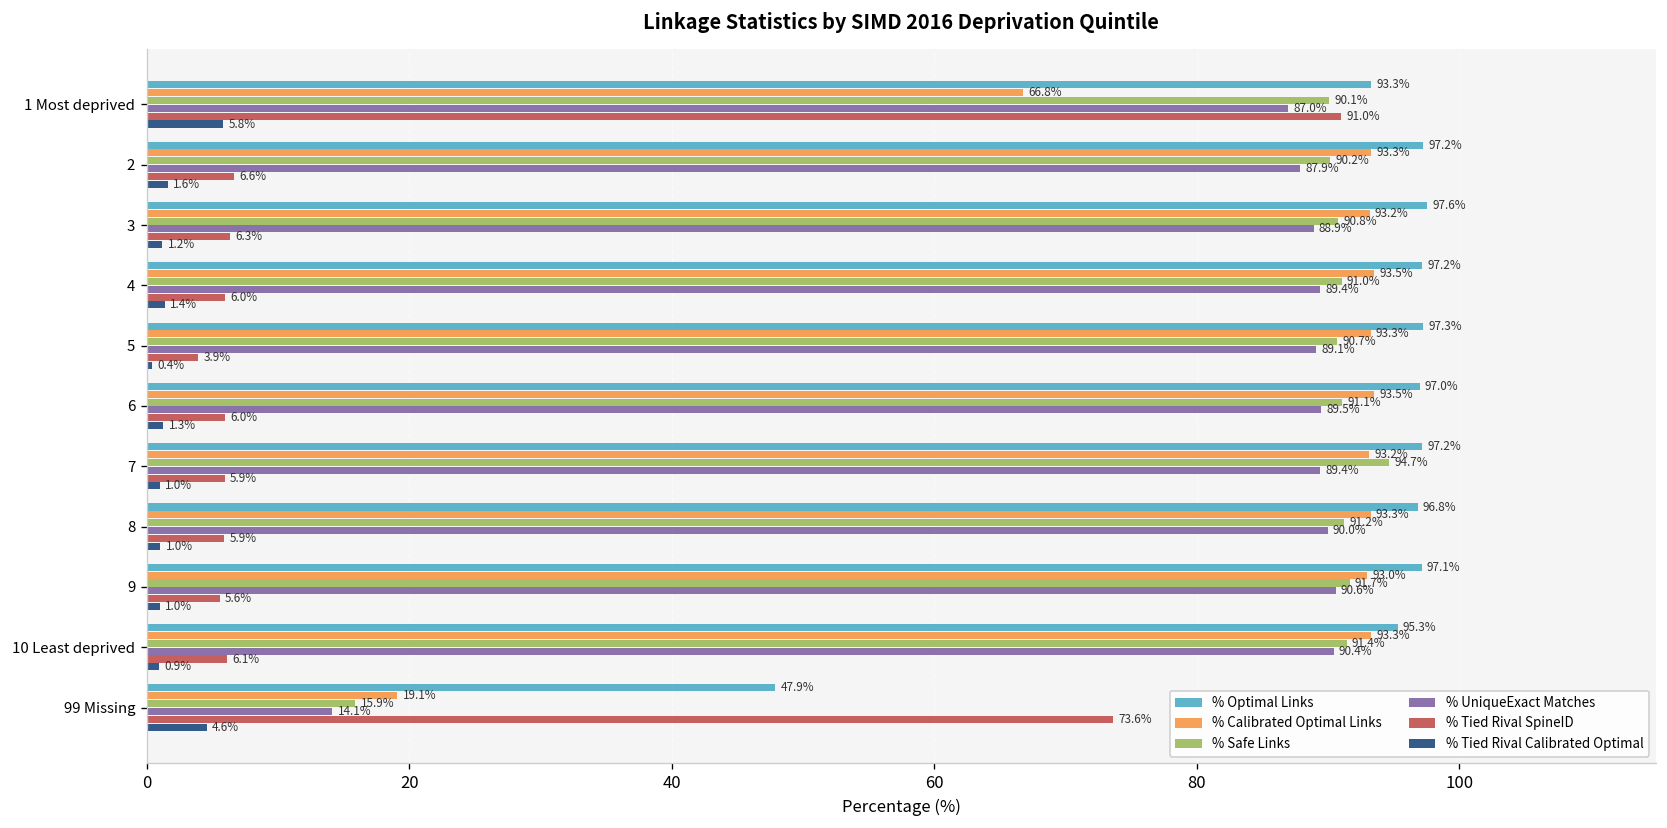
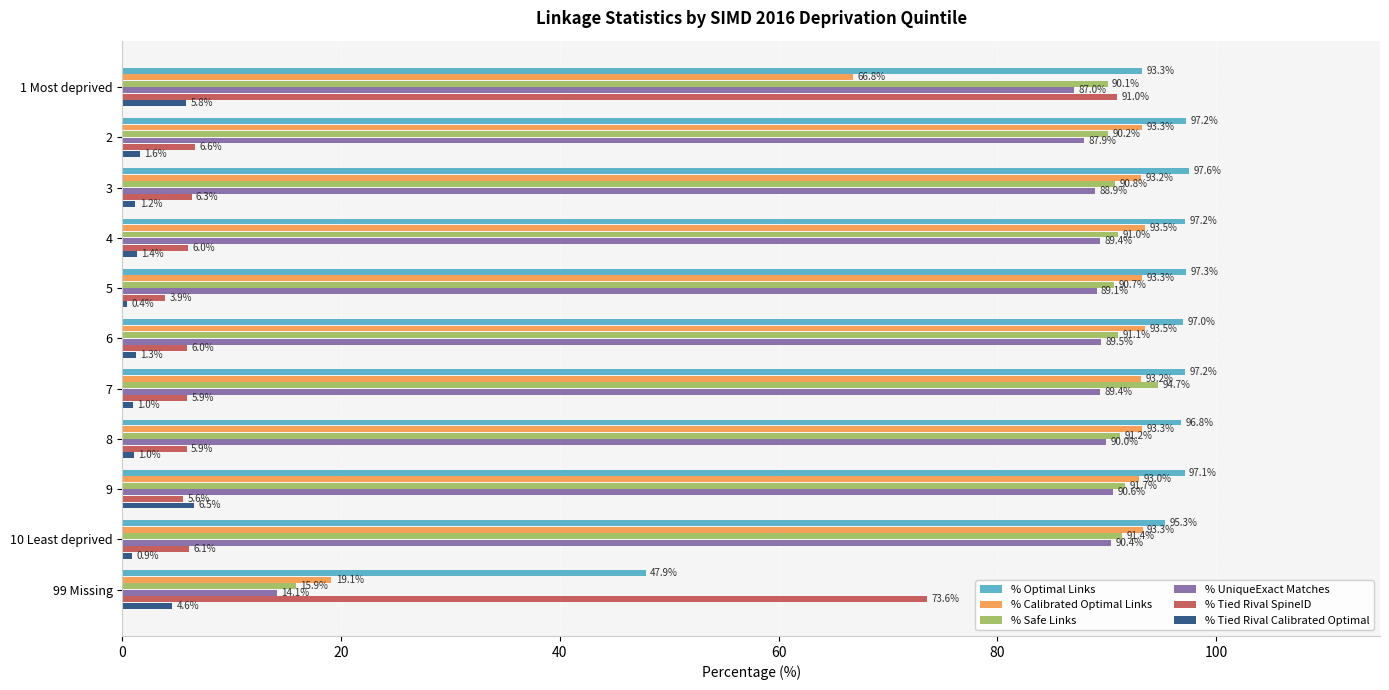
% Tied Rival Calibrated Optimal, 9: 1.0% -> 6.5%
